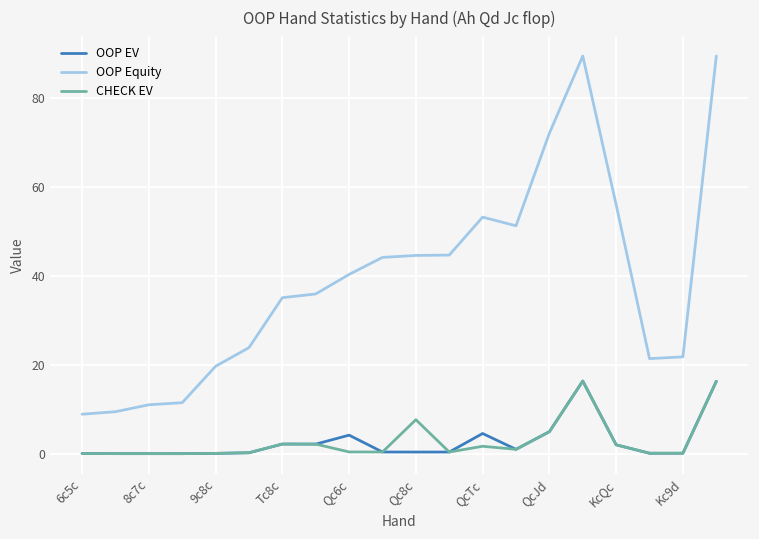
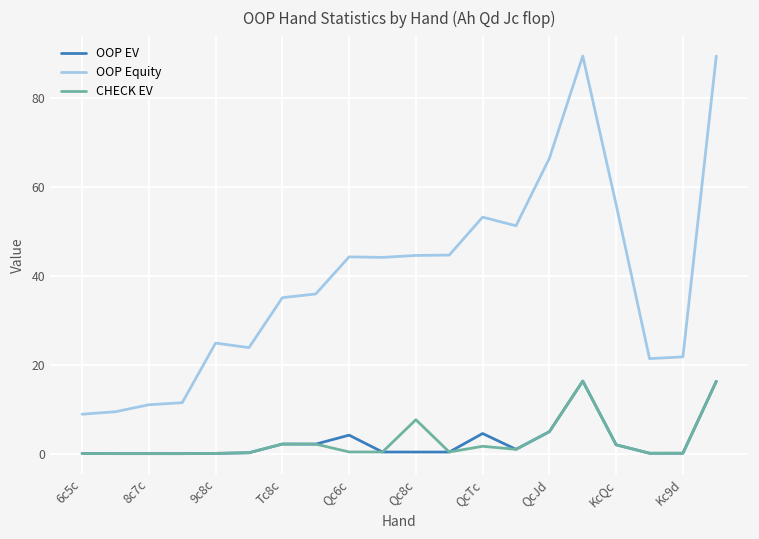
OOP Equity, 9c8c: 20 -> 25
OOP Equity, Qc6c: 40 -> 44
OOP Equity, QcJd: 72 -> 66
